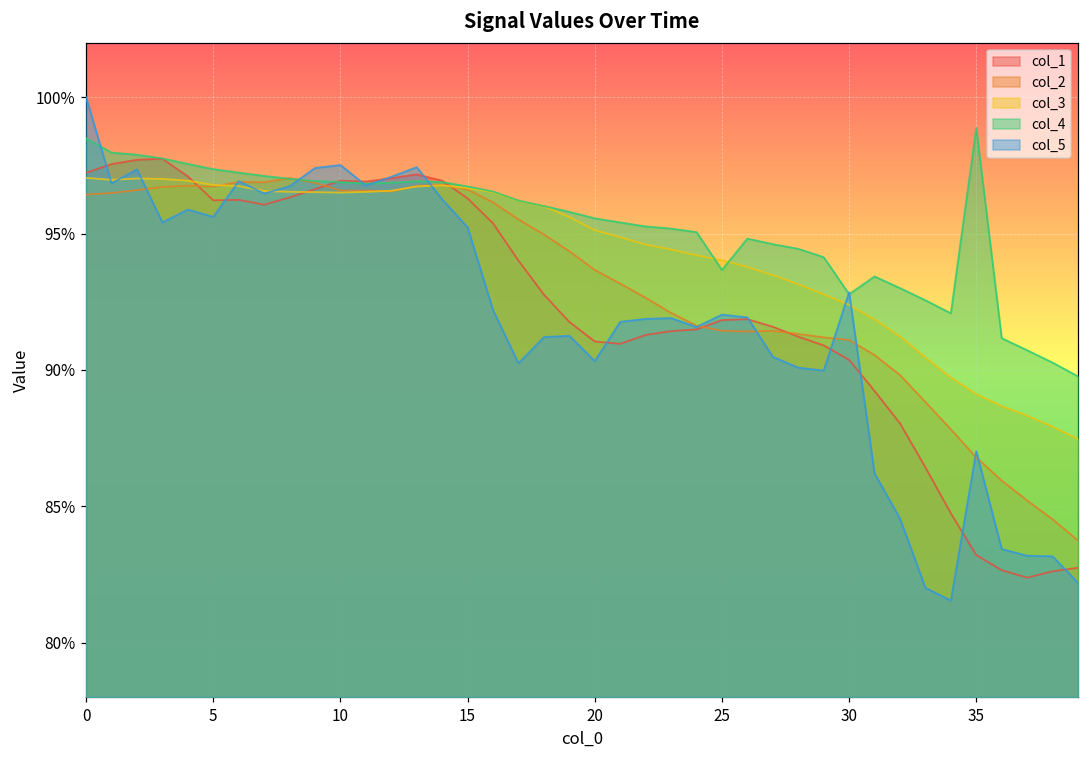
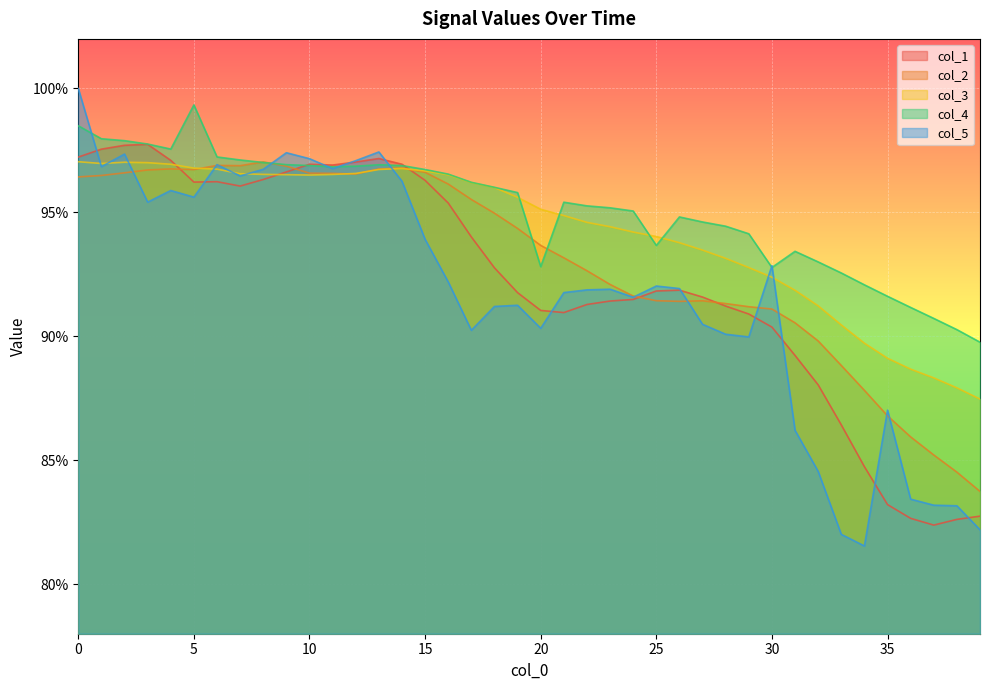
col_4, 5: 97.4% -> 99.3%
col_5, 10: 97.5% -> 97.2%
col_5, 15: 95.2% -> 93.9%
col_4, 20: 95.6% -> 92.8%
col_4, 35: 98.9% -> 91.6%
